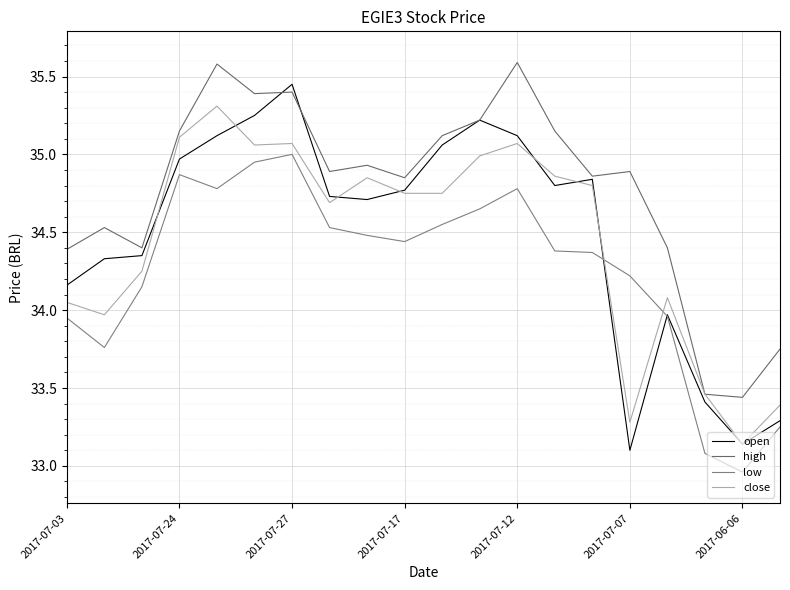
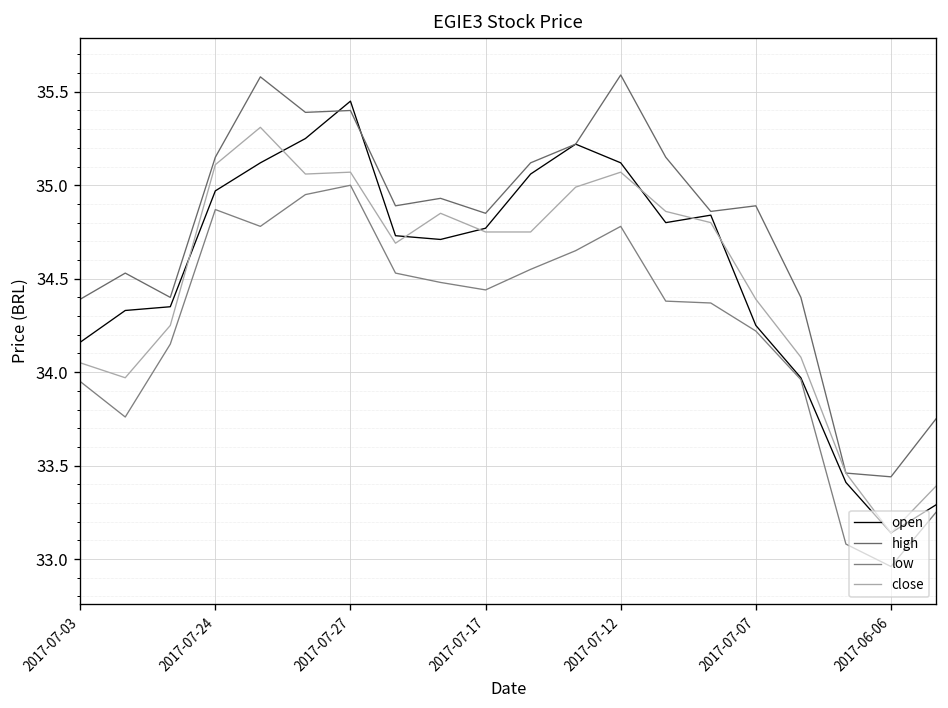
open, 2017-07-07: 33.10 -> 34.25
close, 2017-07-07: 33.28 -> 34.39
